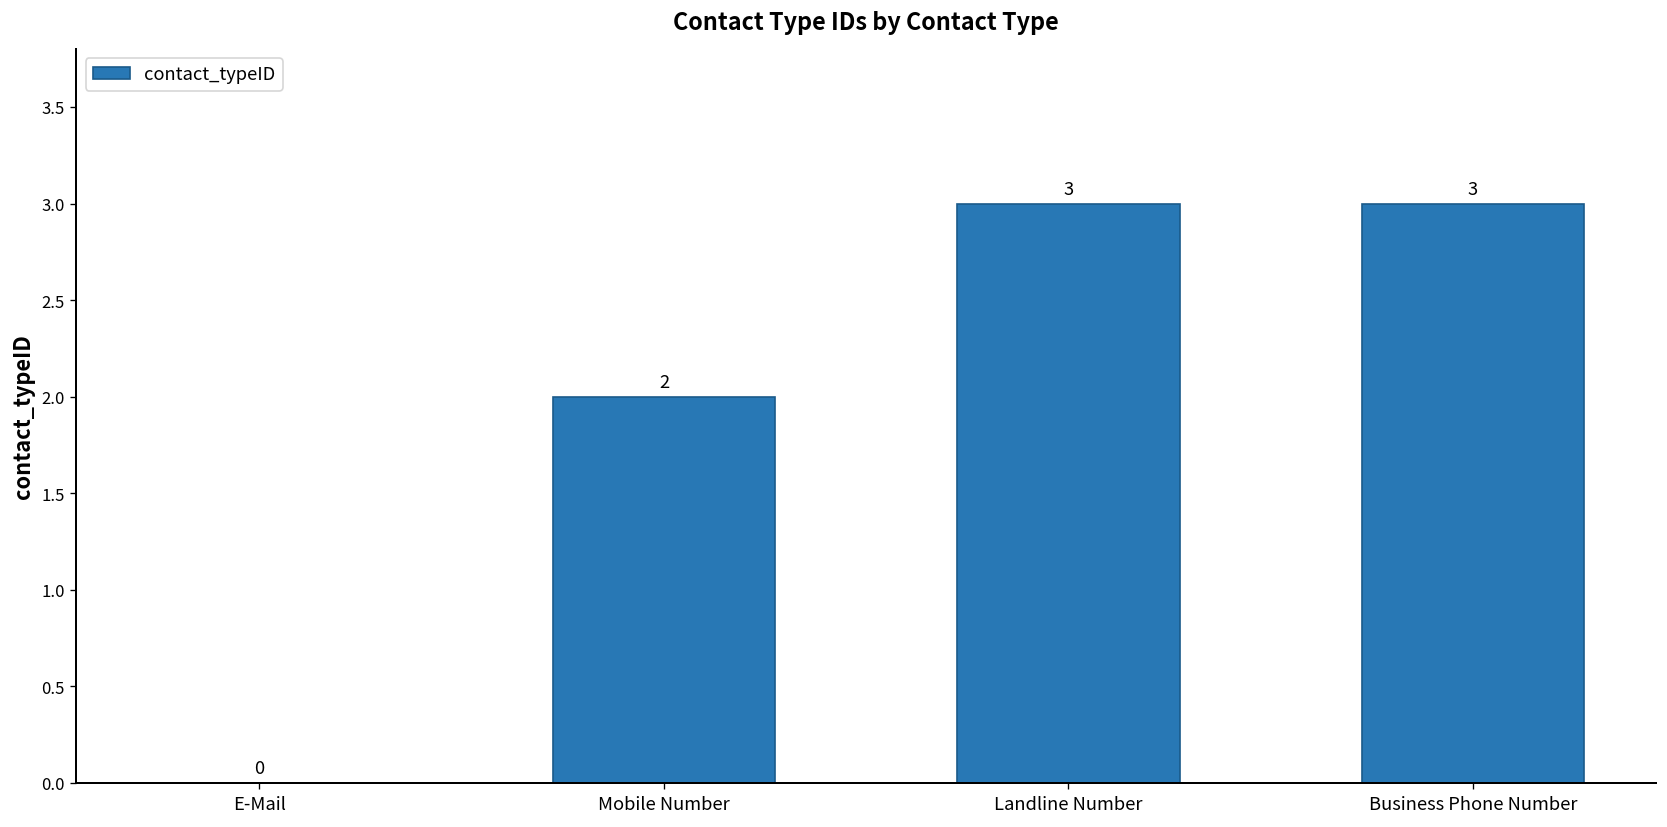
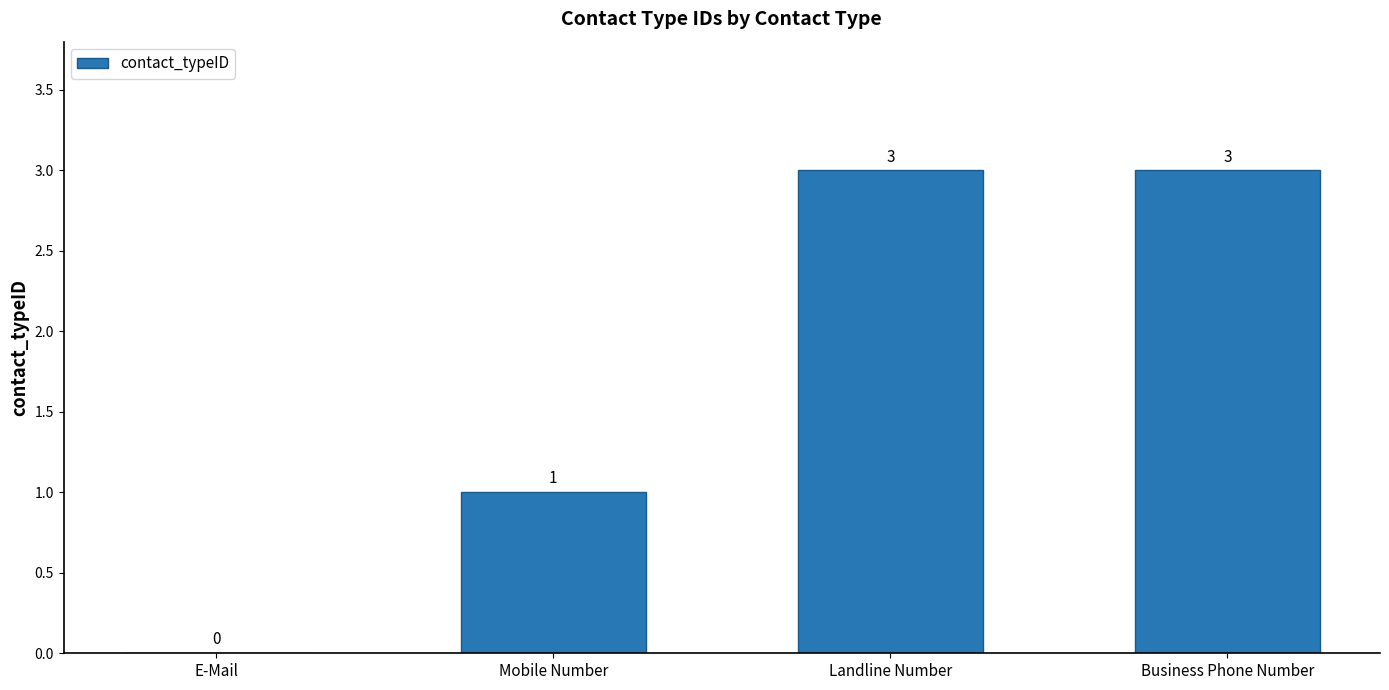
Mobile Number: 2 -> 1
